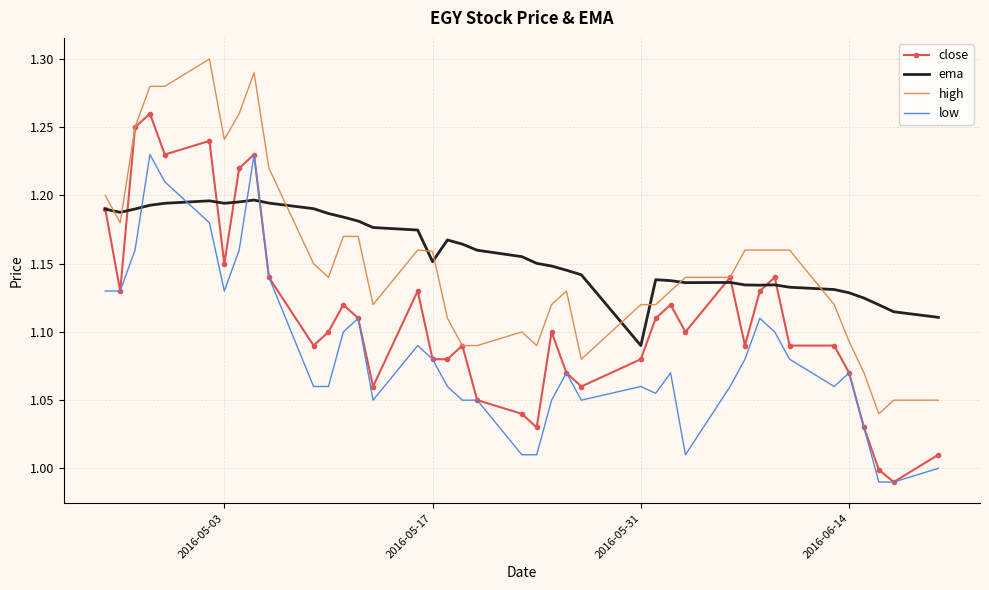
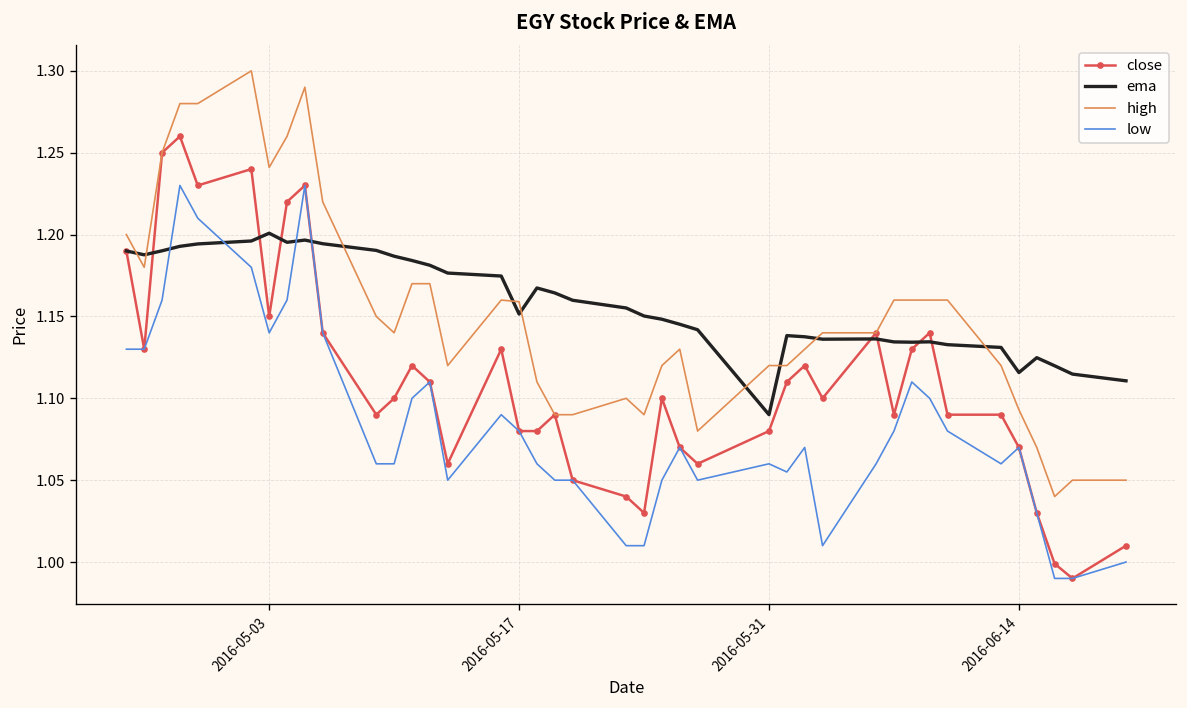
ema, 2016-05-03: 1.194 -> 1.201
low, 2016-05-03: 1.13 -> 1.14
ema, 2016-06-14: 1.129 -> 1.116
